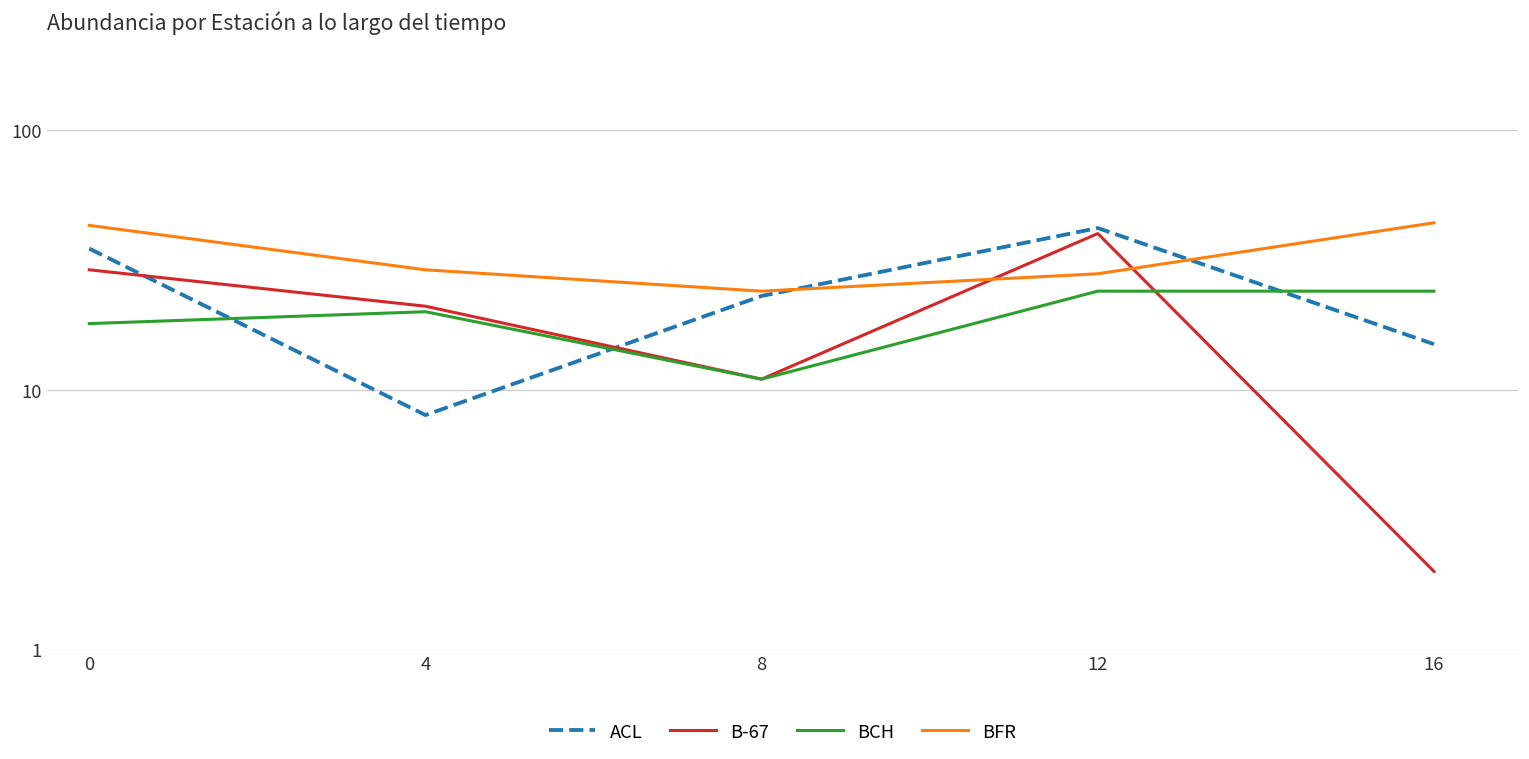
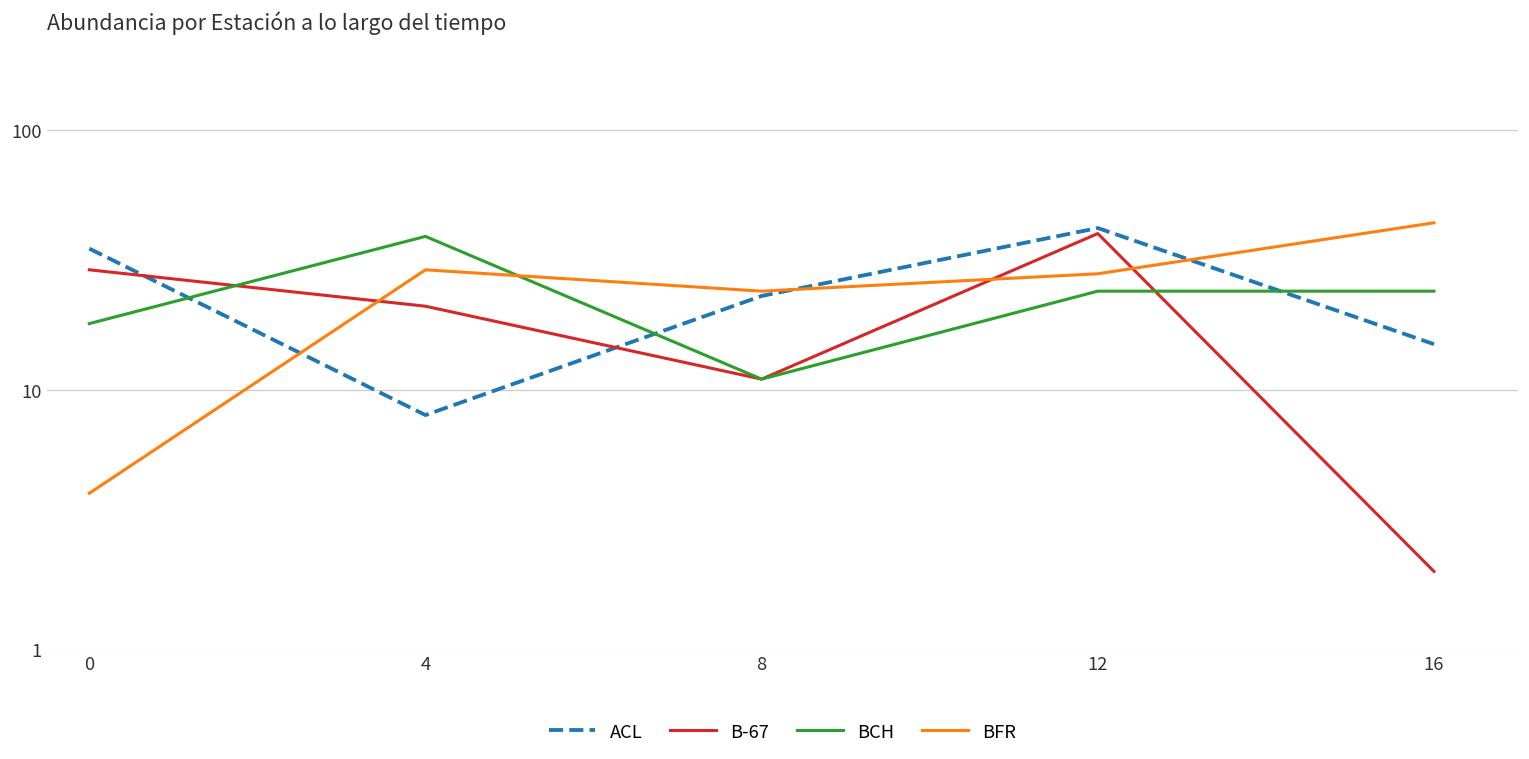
BFR, 0: 43 -> 4
BCH, 4: 20 -> 39
